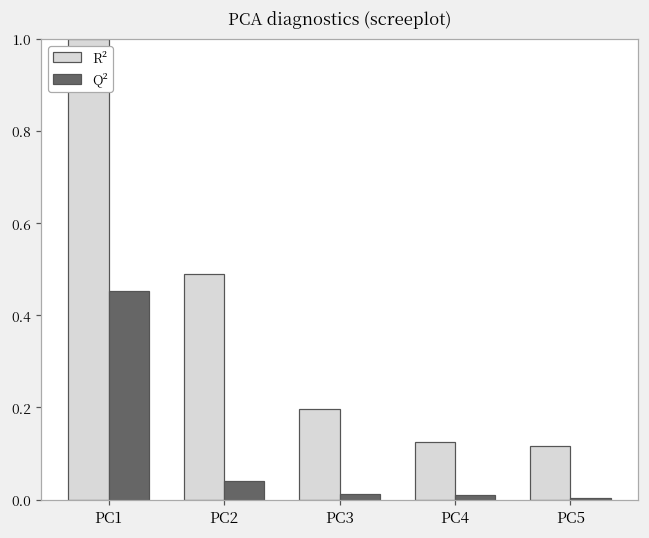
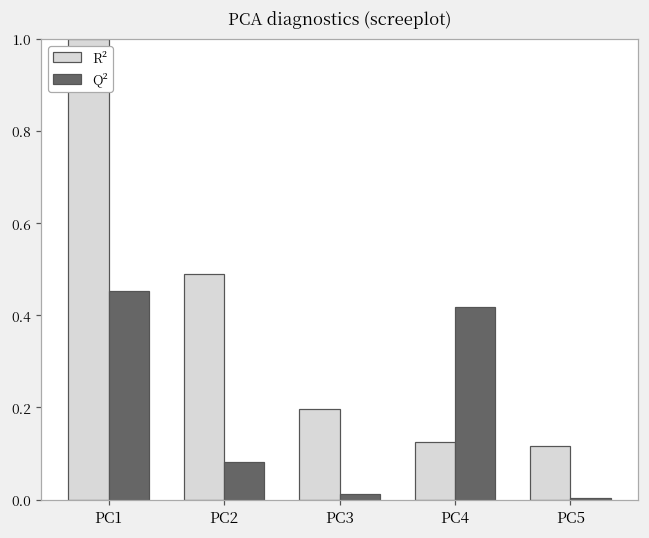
Q², PC2: 0.04 -> 0.08
Q², PC4: 0.01 -> 0.42
